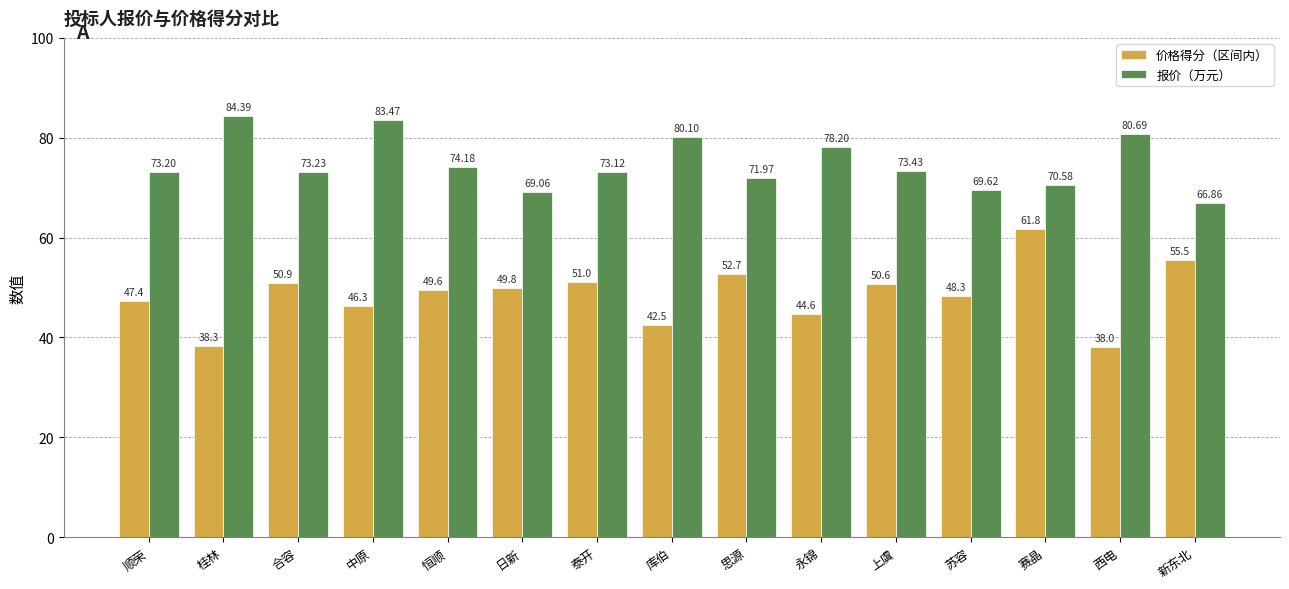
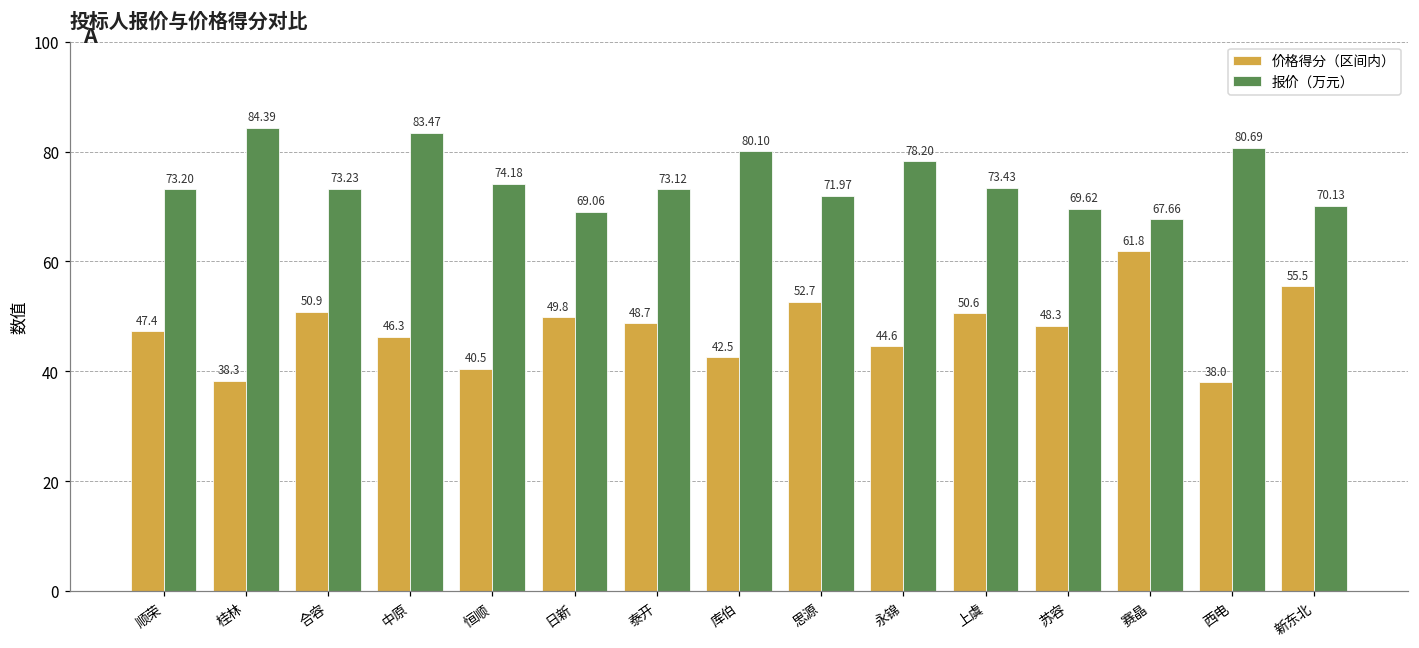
价格得分（区间内）, 恒顺: 49.6 -> 40.5
价格得分（区间内）, 泰开: 51.0 -> 48.7
报价（万元）, 赛晶: 70.58 -> 67.66
报价（万元）, 新东北: 66.86 -> 70.13
